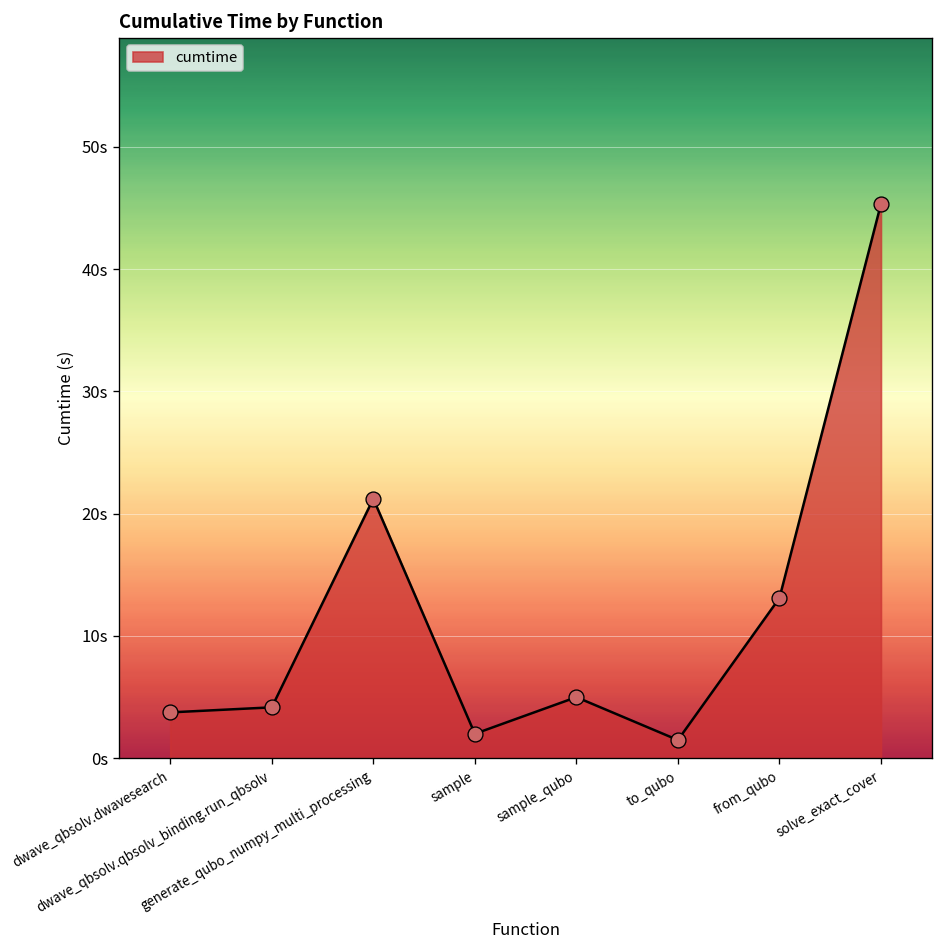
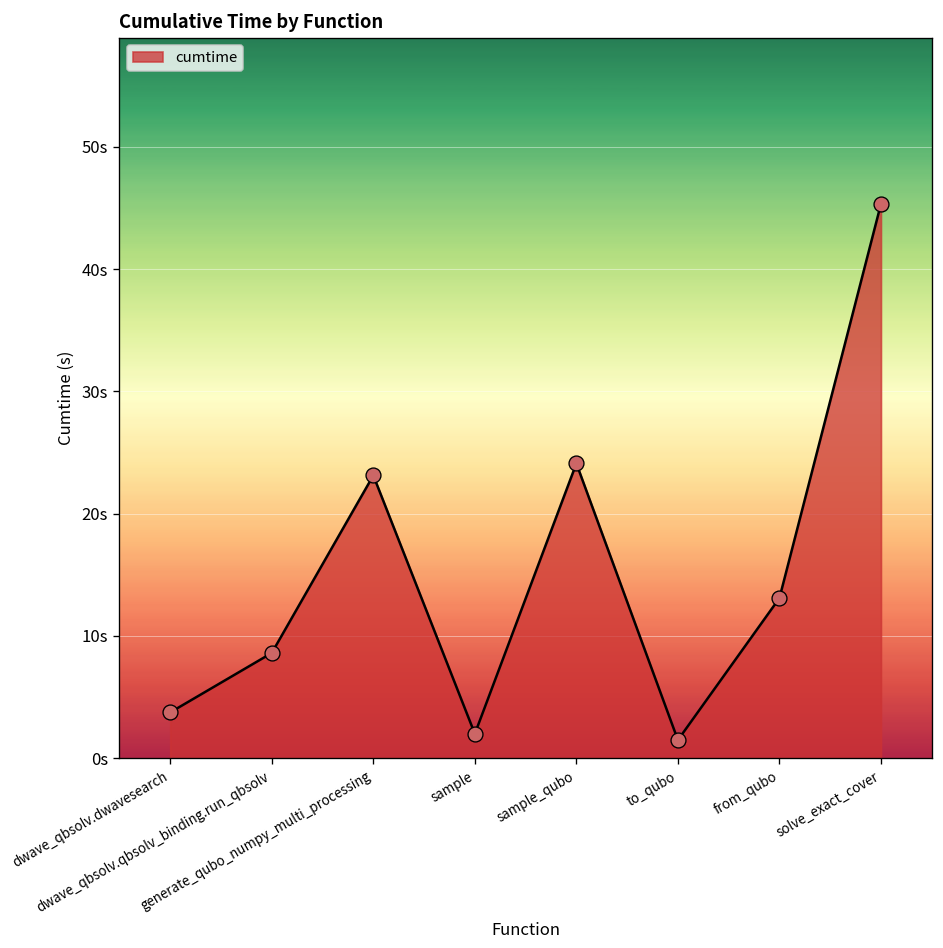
dwave_qbsolv.qbsolv_binding.run_qbsolv: 4.2s -> 8.6s
generate_qubo_numpy_multi_processing: 21.2s -> 23.1s
sample_qubo: 5.0s -> 24.1s
